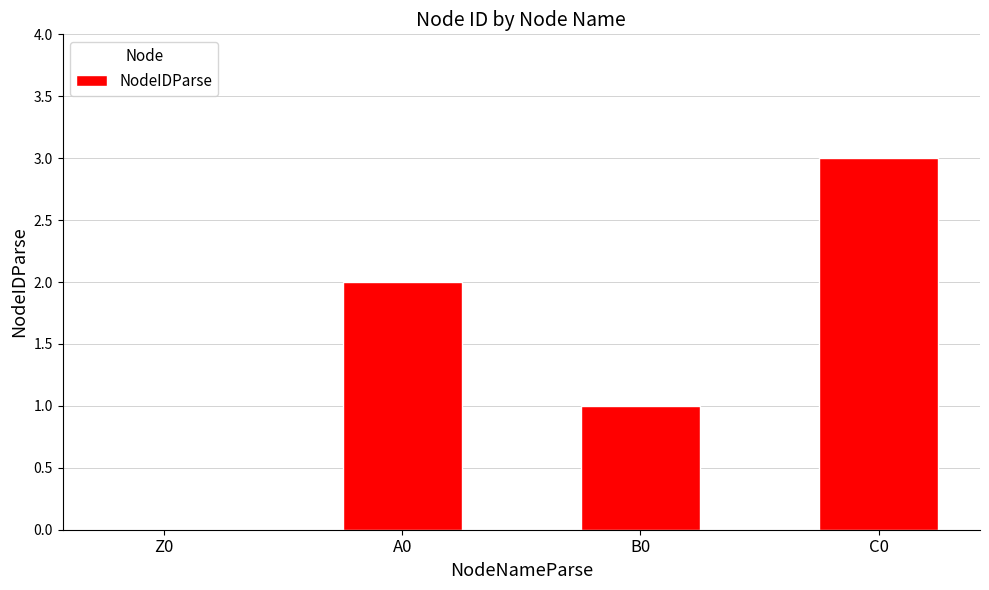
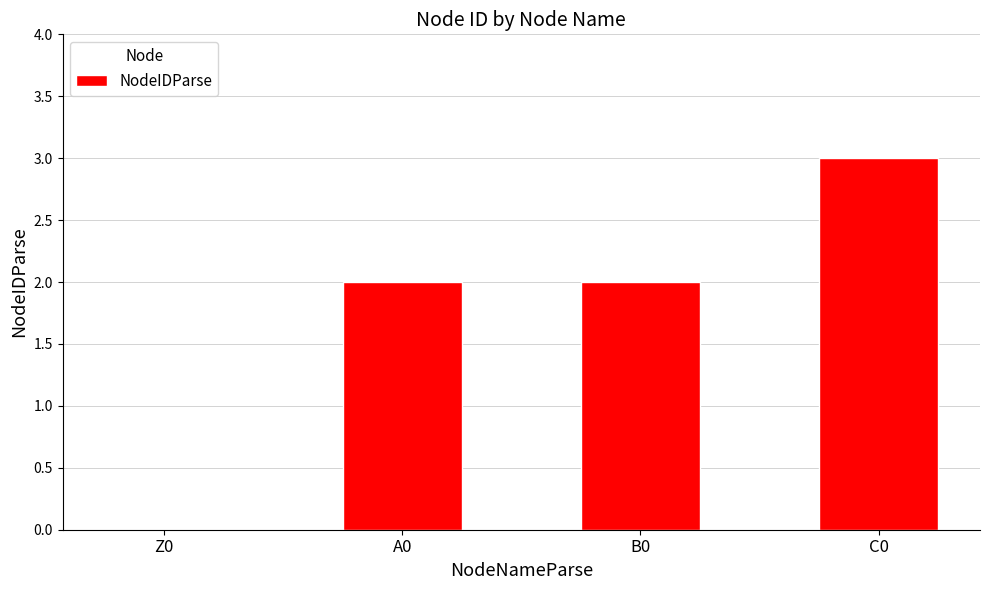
B0: 1 -> 2
